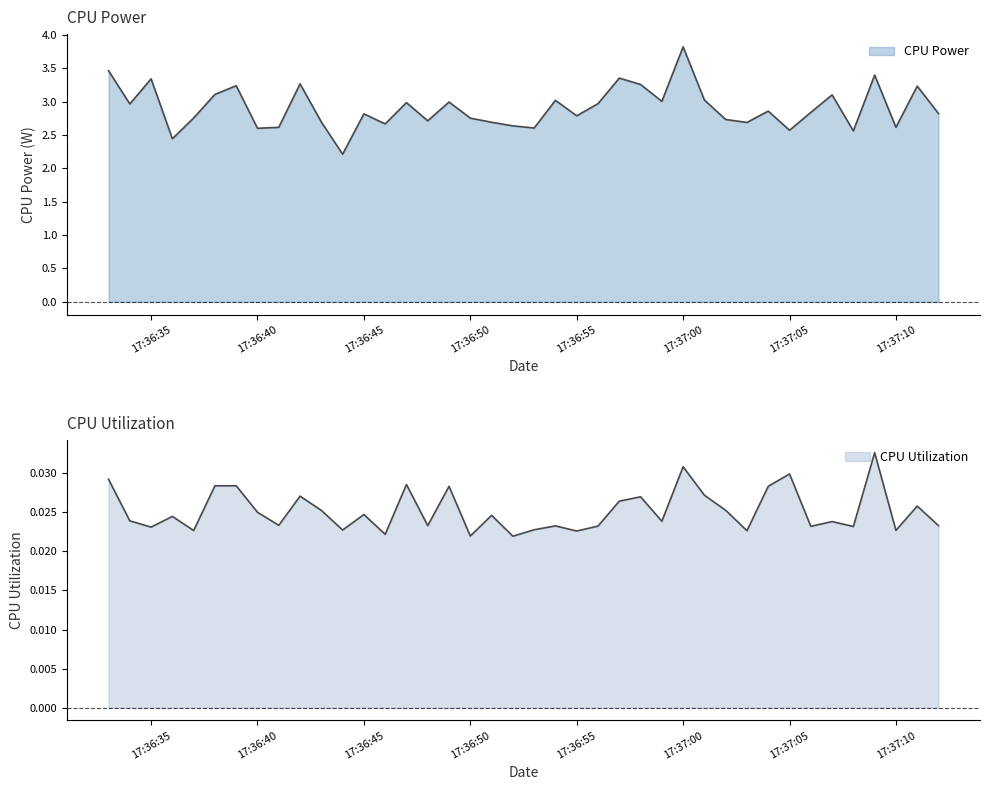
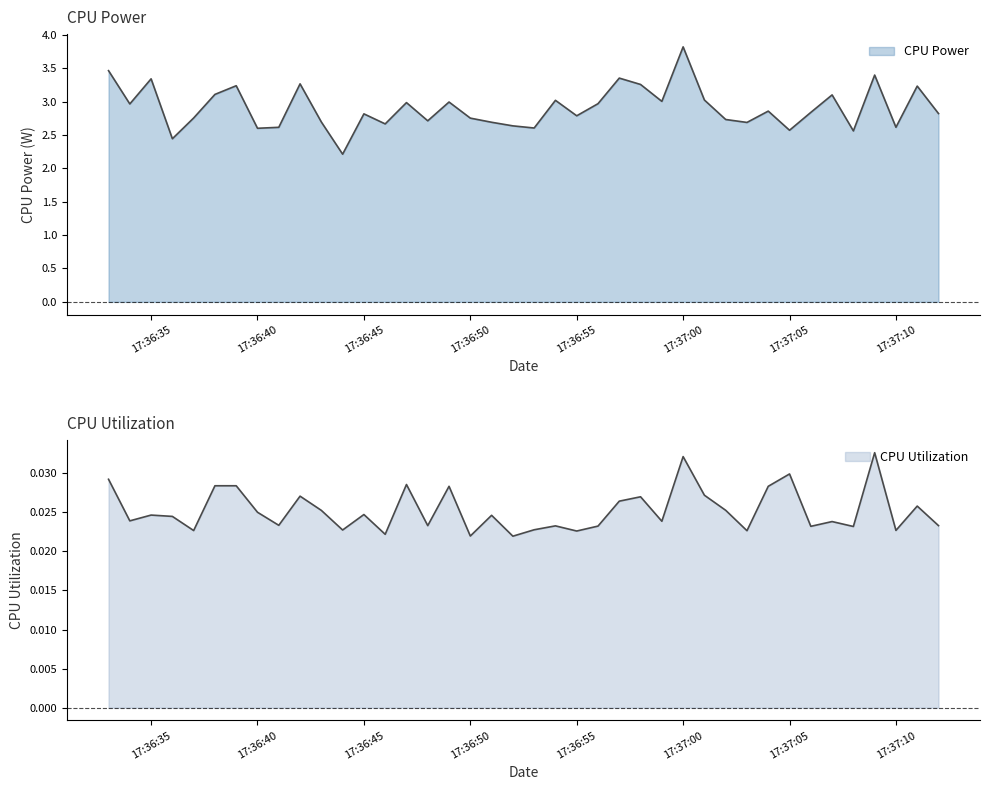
CPU Utilization, 17:36:35: 0.023 -> 0.025
CPU Utilization, 17:37:00: 0.031 -> 0.032
